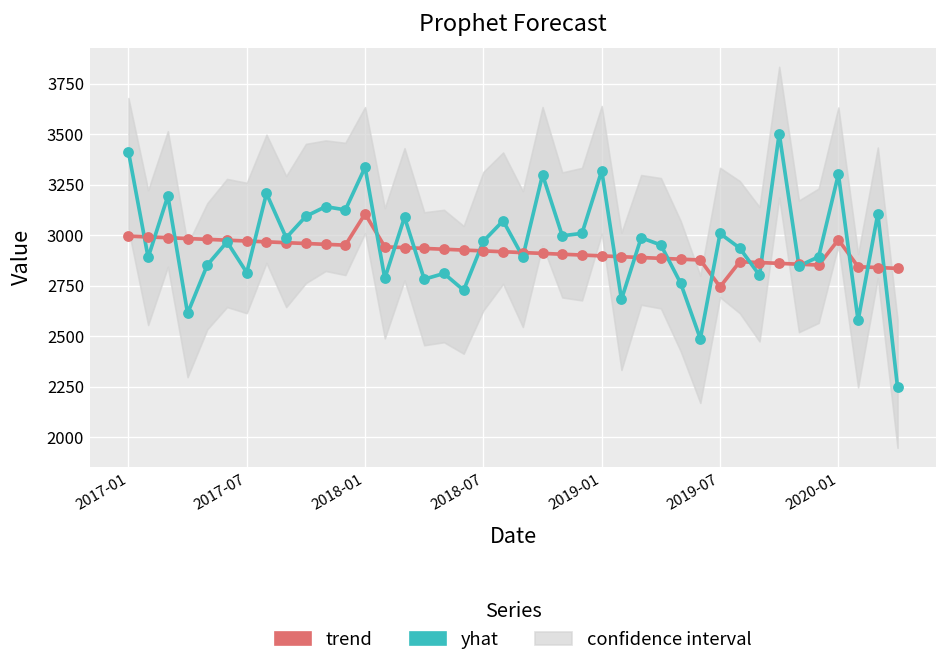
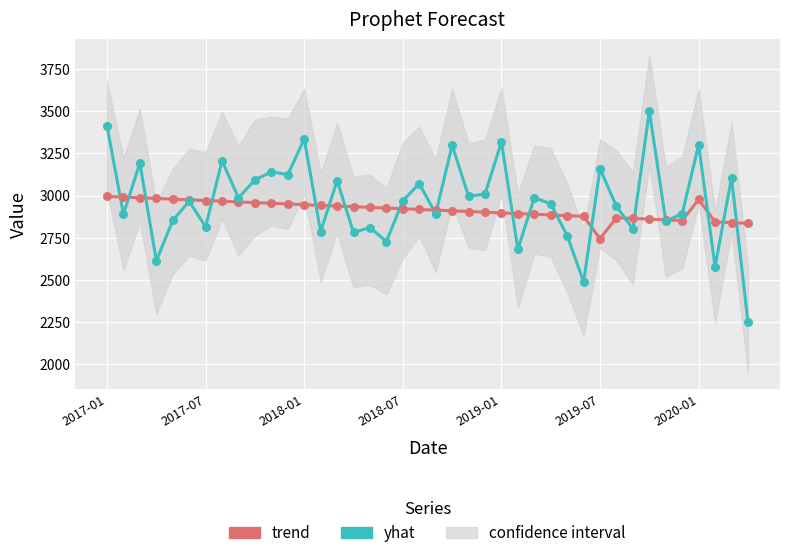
trend, 2018-01: 3100 -> 2950
yhat, 2019-07: 3010 -> 3160
